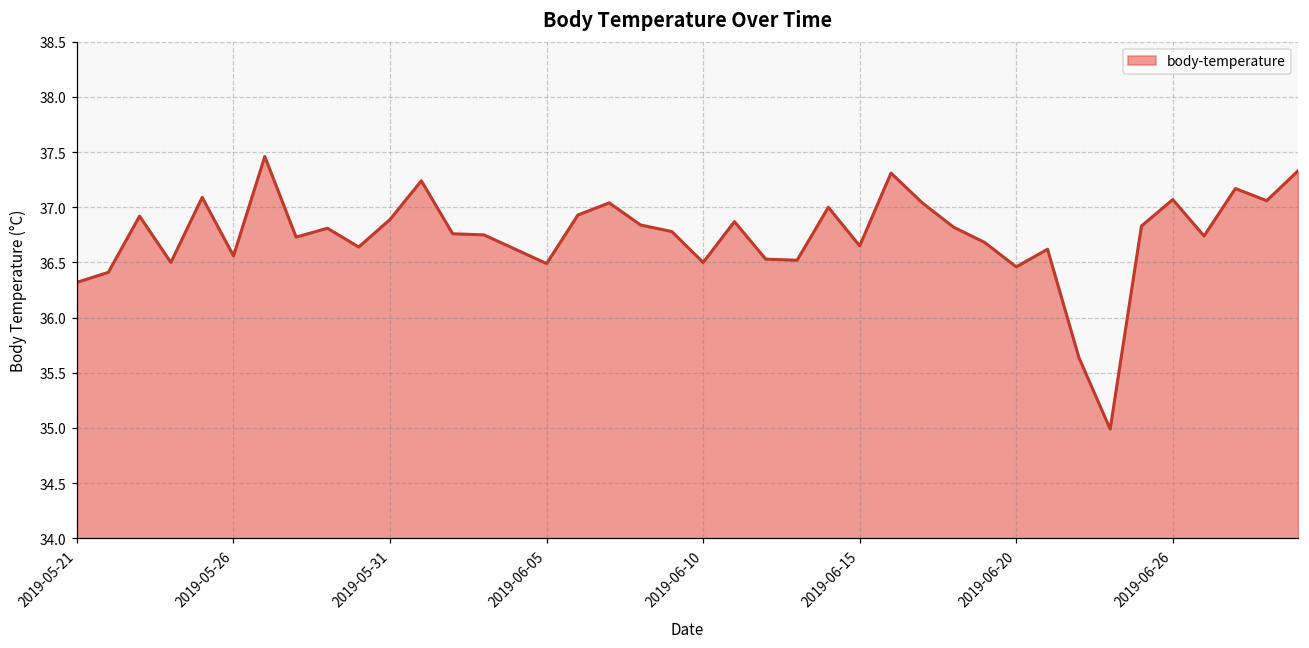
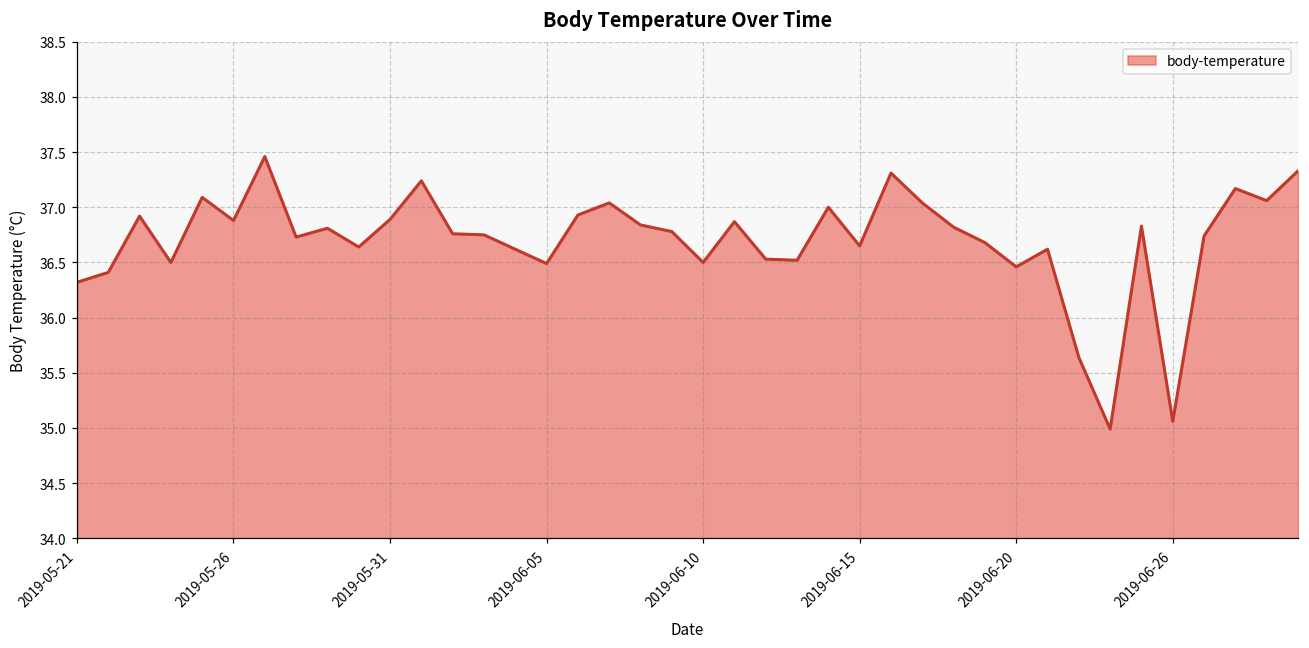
2019-05-26: 36.56 -> 36.88
2019-06-26: 37.07 -> 35.06
